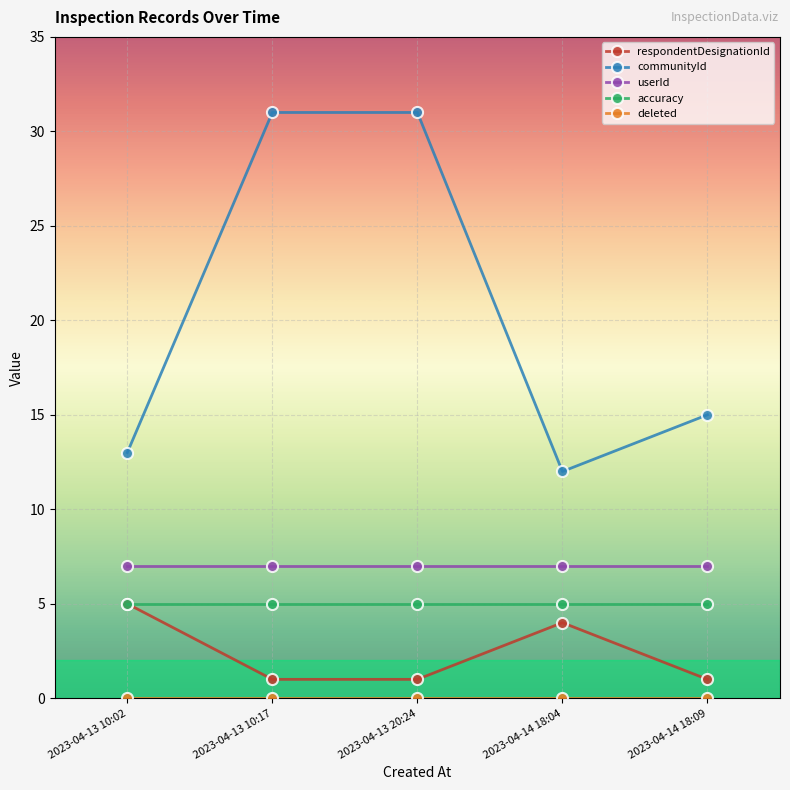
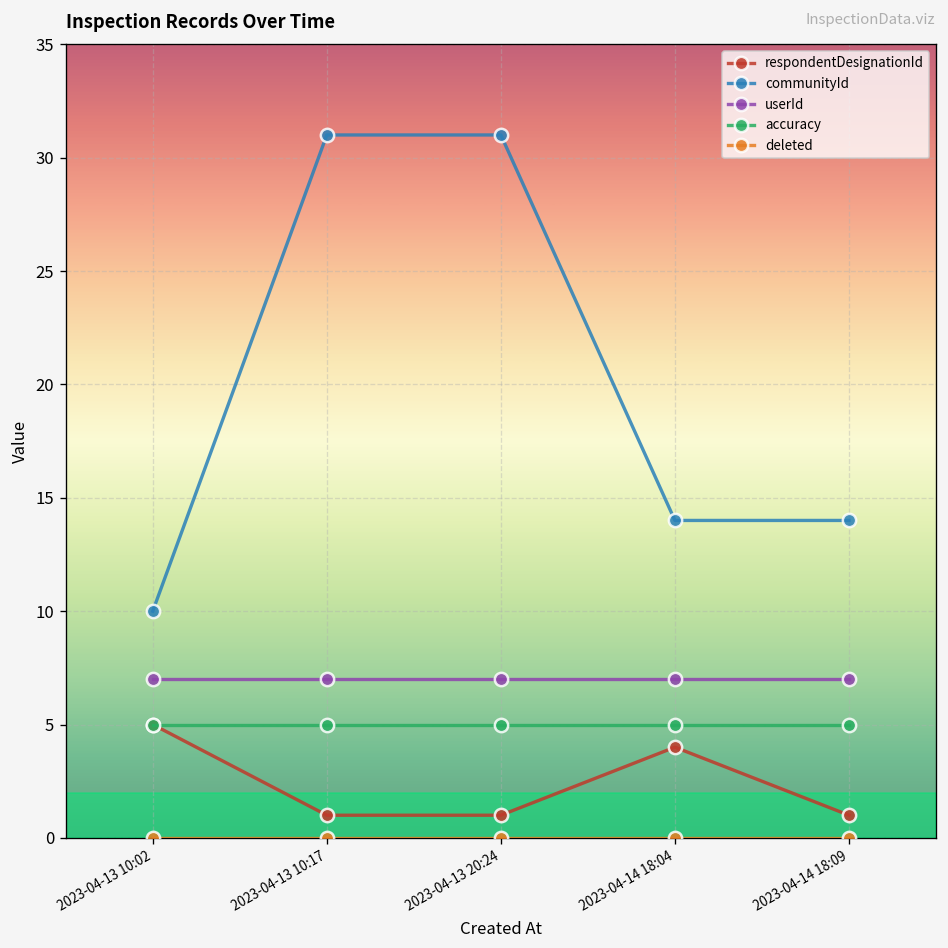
communityId, 2023-04-13 10:02: 13 -> 10
communityId, 2023-04-14 18:04: 12 -> 14
communityId, 2023-04-14 18:09: 15 -> 14
